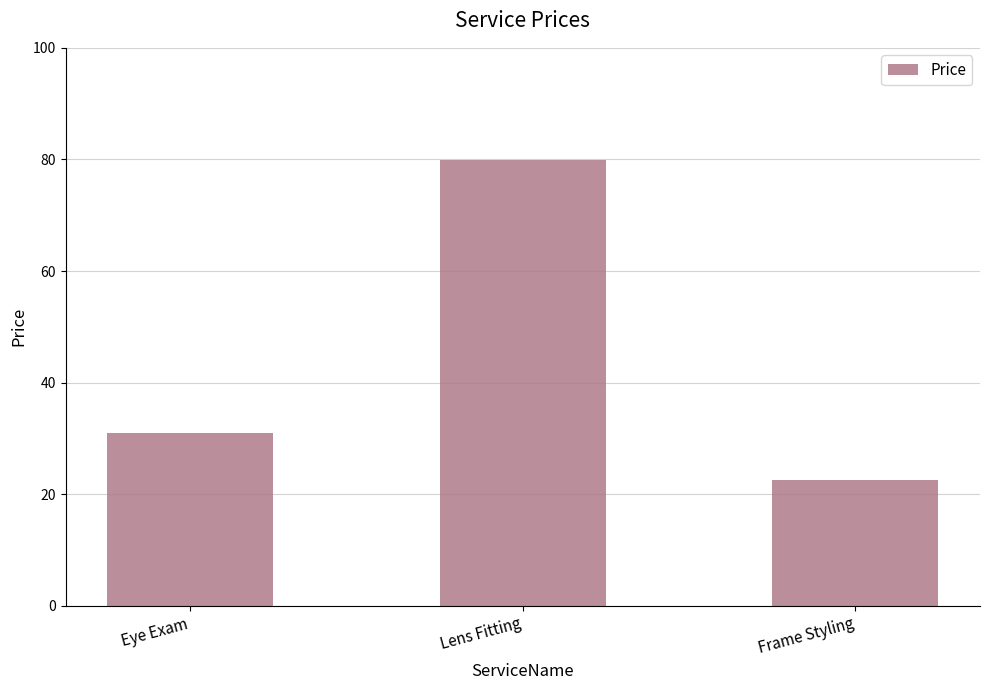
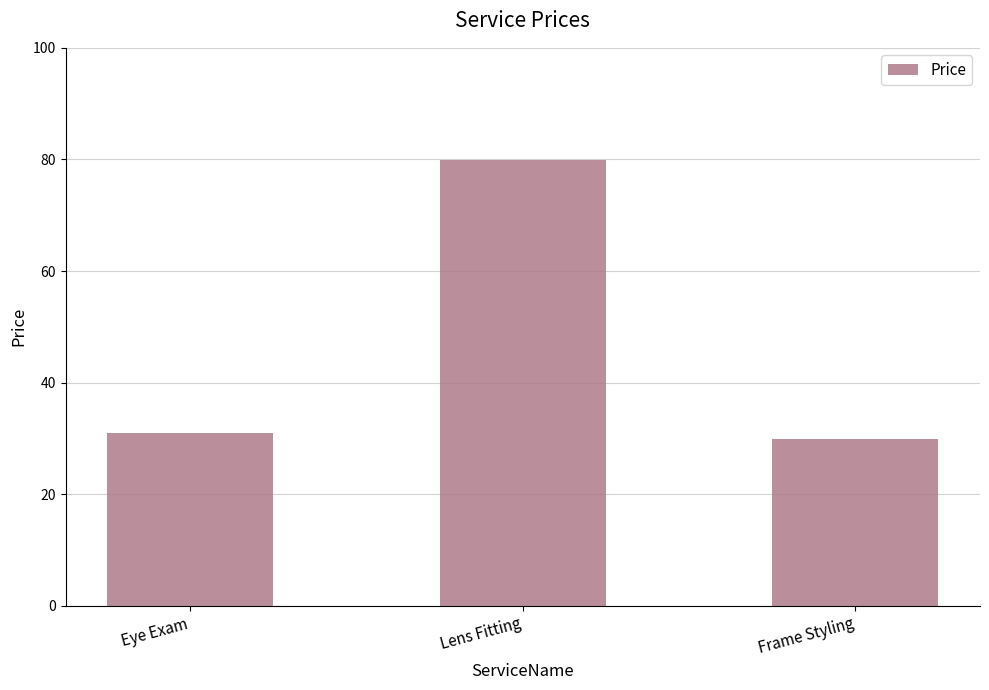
Frame Styling: 23 -> 30
